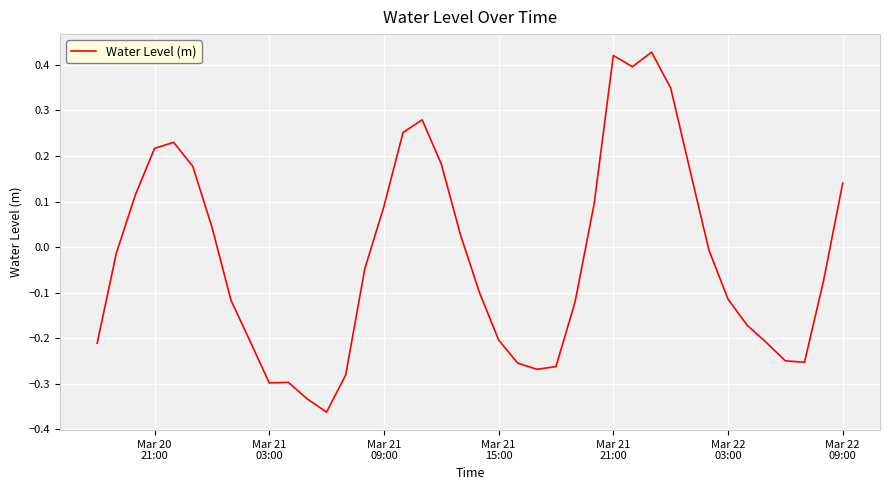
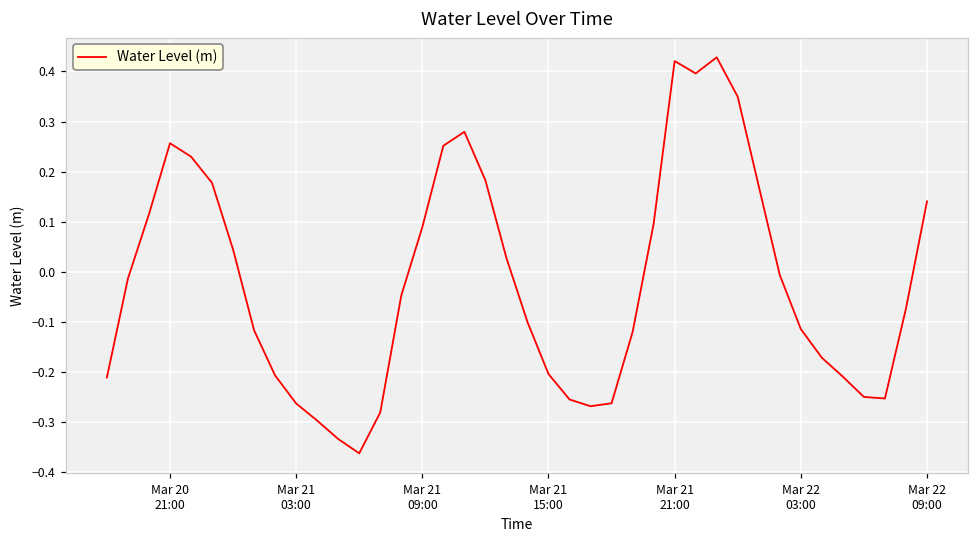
Mar 20 21:00: 0.22 -> 0.26
Mar 21 03:00: -0.30 -> -0.26
